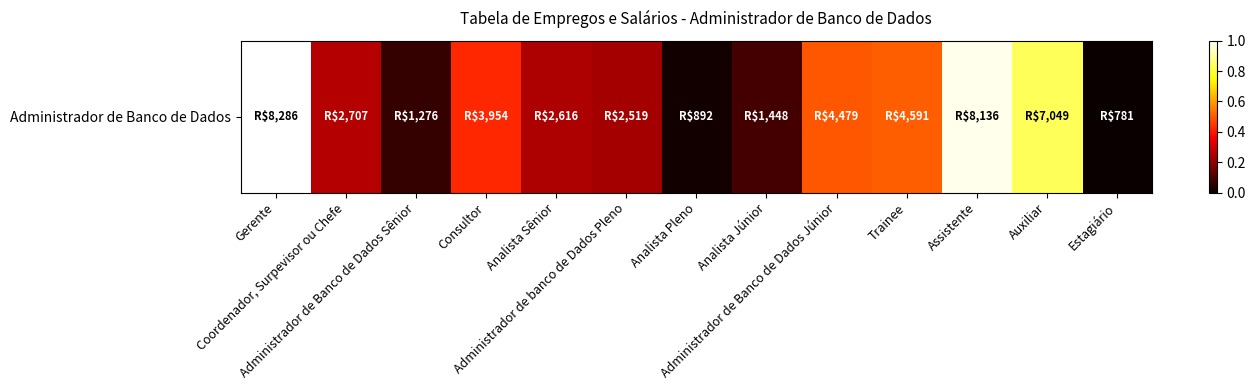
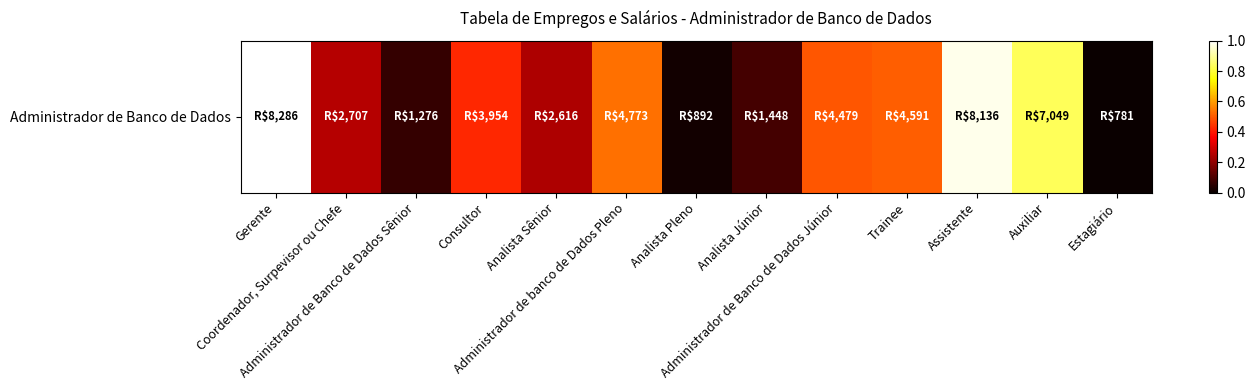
Administrador de Banco de Dados, Administrador de banco de Dados Pleno: $2,519 -> $4,773
